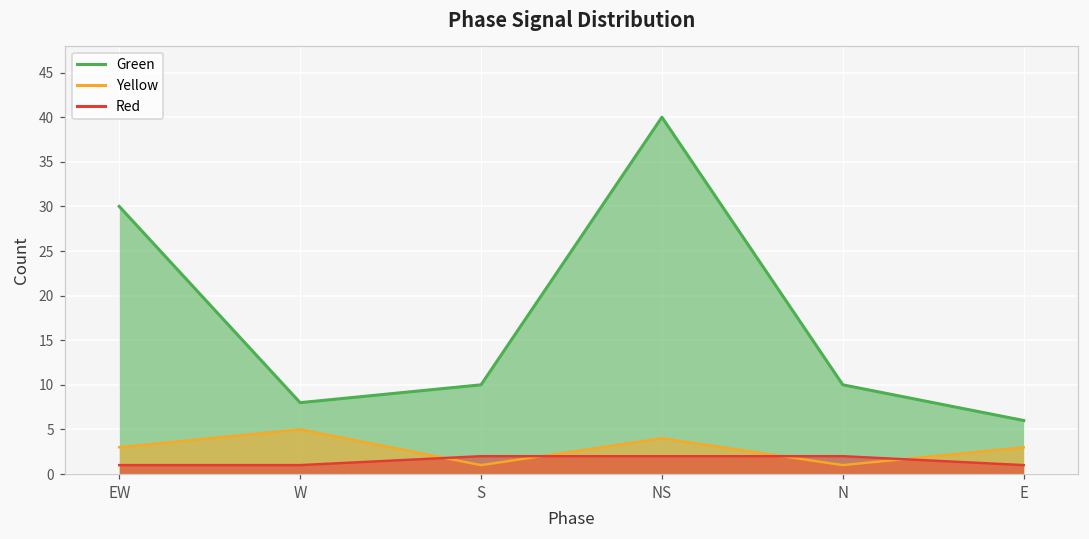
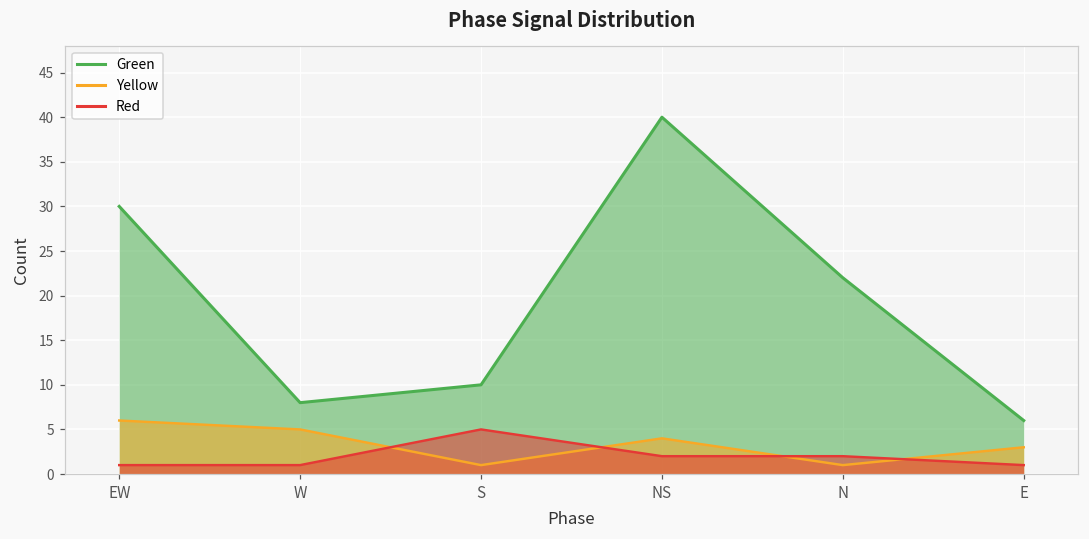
Yellow, EW: 3 -> 6
Red, S: 2 -> 5
Green, N: 10 -> 22
